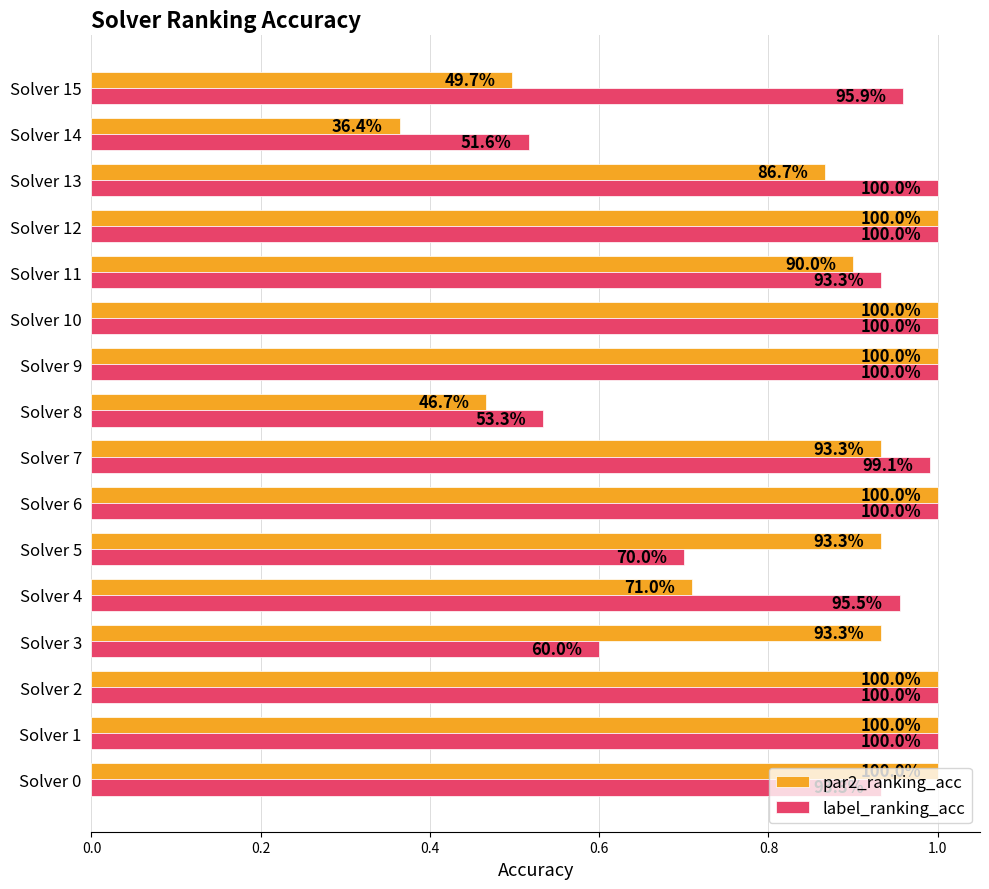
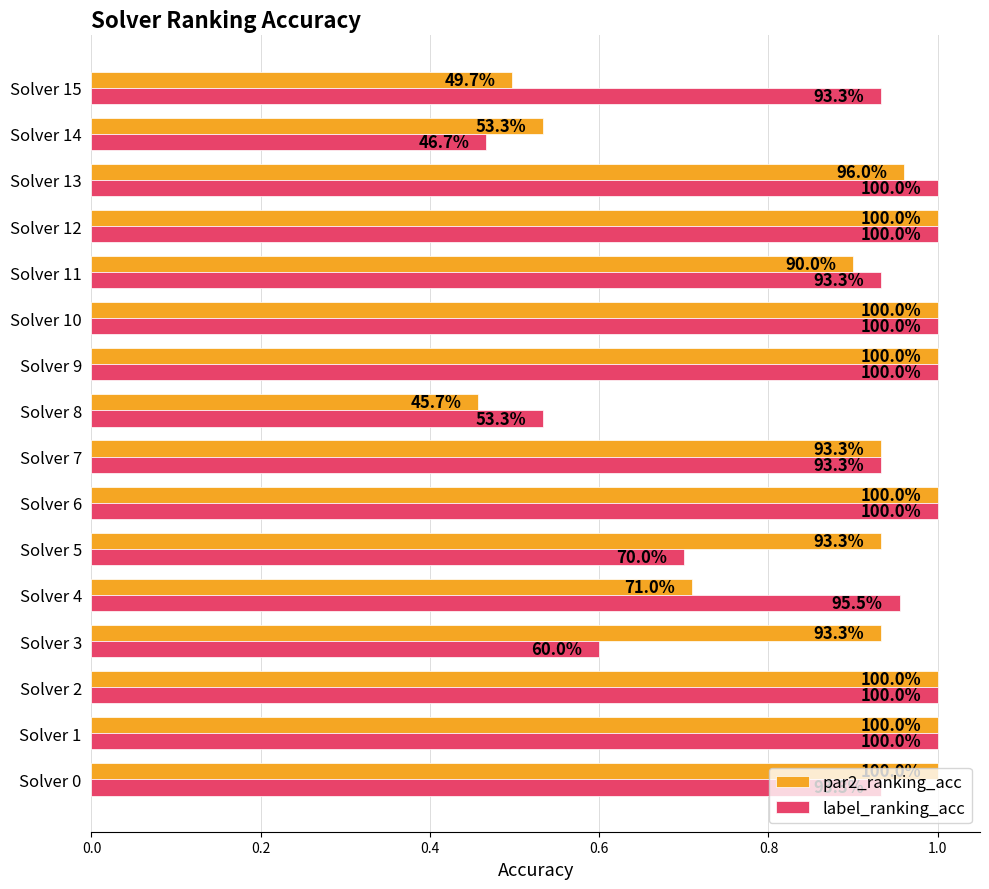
label_ranking_acc, Solver 15: 95.9% -> 93.3%
par2_ranking_acc, Solver 14: 36.4% -> 53.3%
label_ranking_acc, Solver 14: 51.6% -> 46.7%
par2_ranking_acc, Solver 13: 86.7% -> 96.0%
par2_ranking_acc, Solver 8: 46.7% -> 45.7%
label_ranking_acc, Solver 7: 99.1% -> 93.3%
